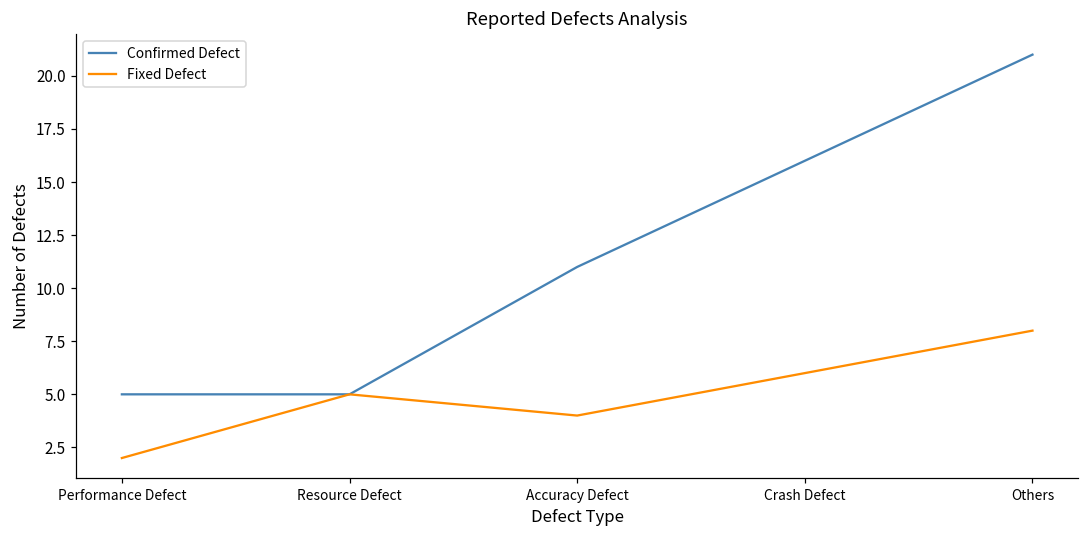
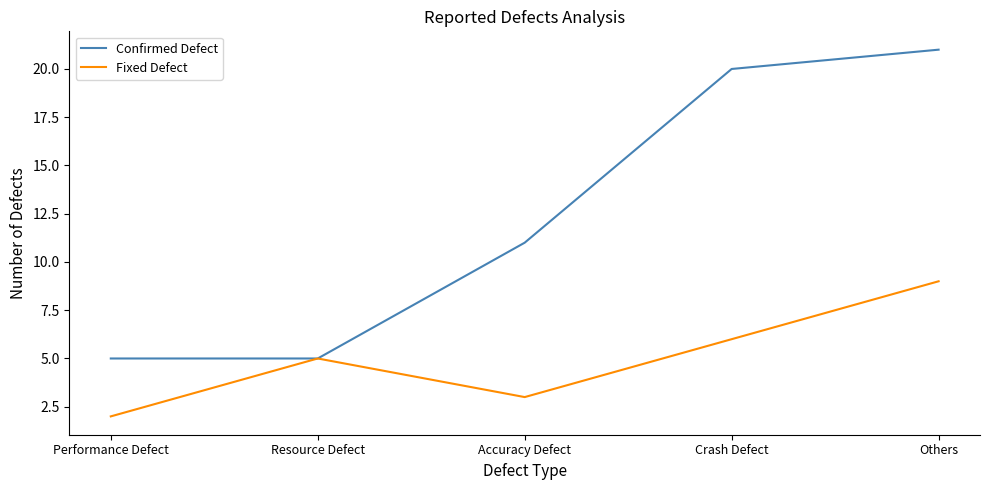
Fixed Defect, Accuracy Defect: 4 -> 3
Confirmed Defect, Crash Defect: 16 -> 20
Fixed Defect, Others: 8 -> 9
